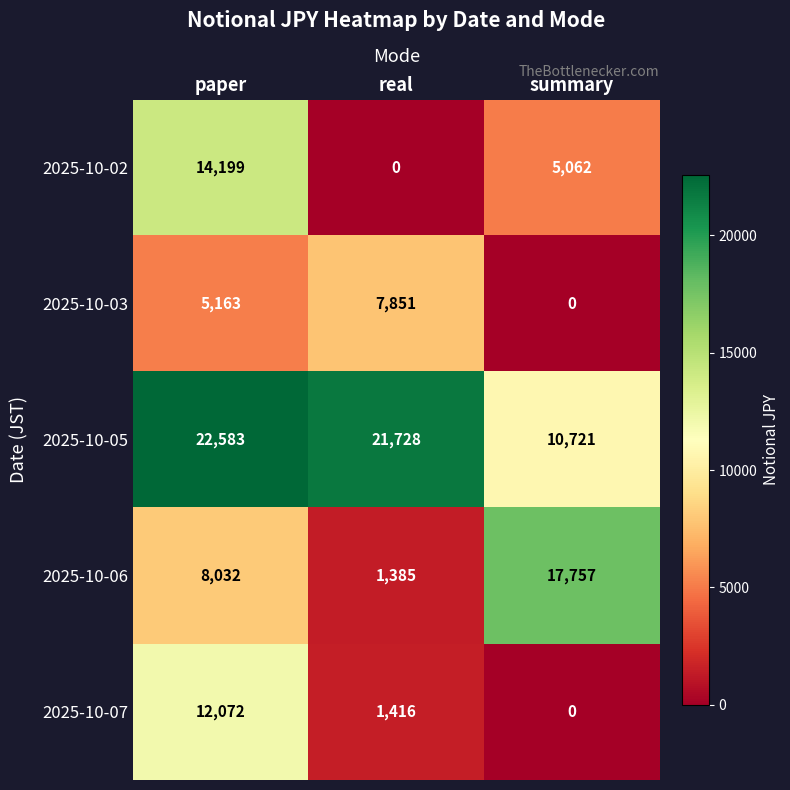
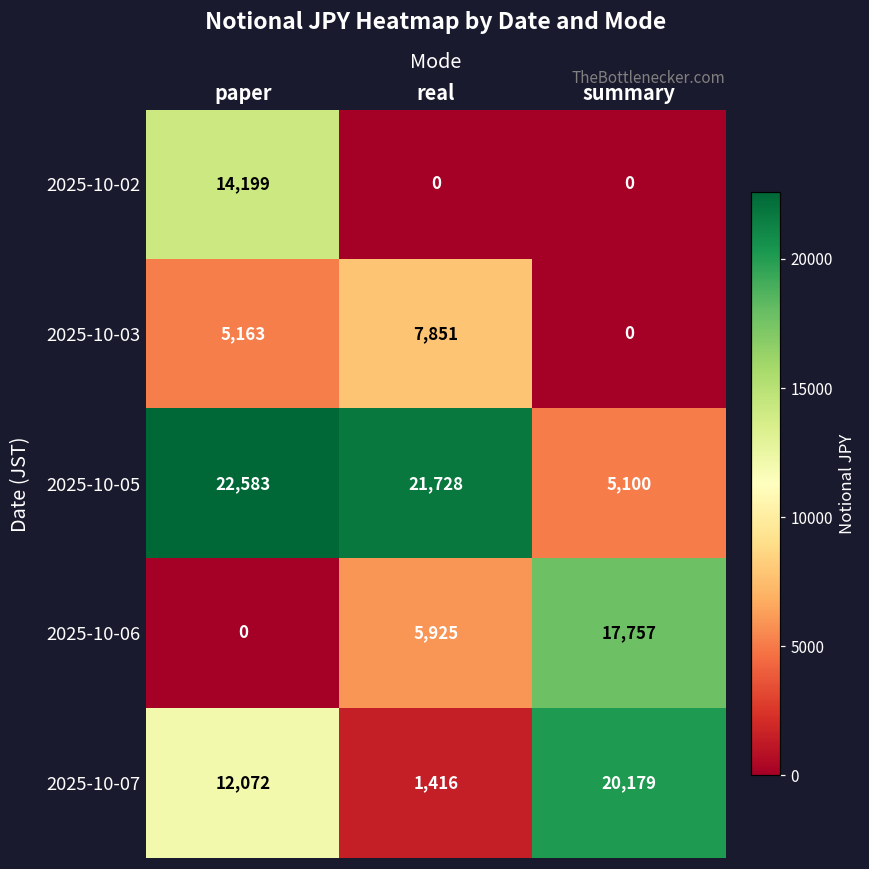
2025-10-02, summary: 5,062 -> 0
2025-10-05, summary: 10,721 -> 5,100
2025-10-06, paper: 8,032 -> 0
2025-10-06, real: 1,385 -> 5,925
2025-10-07, summary: 0 -> 20,179
